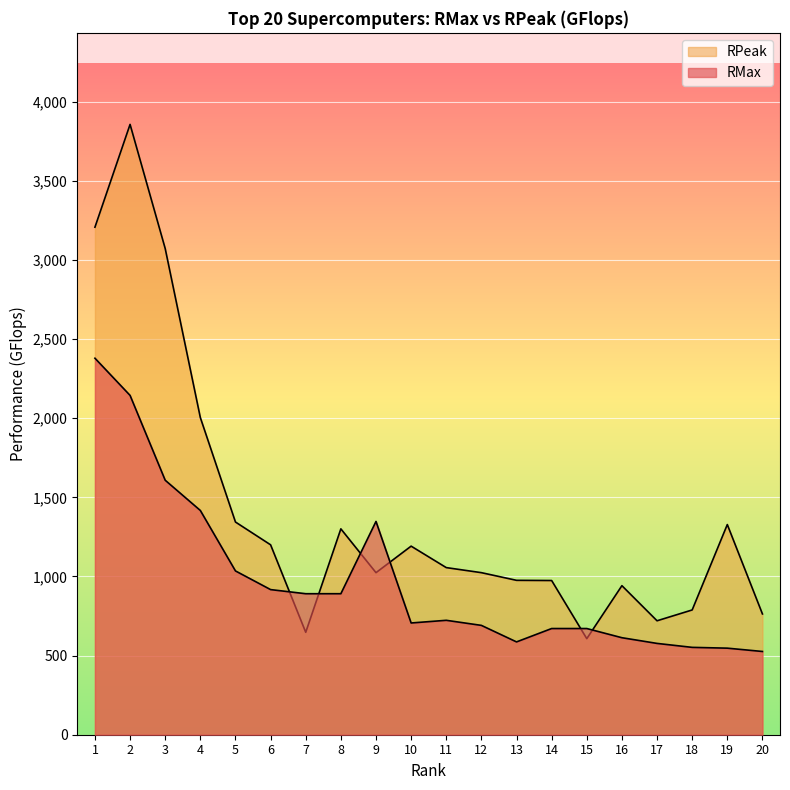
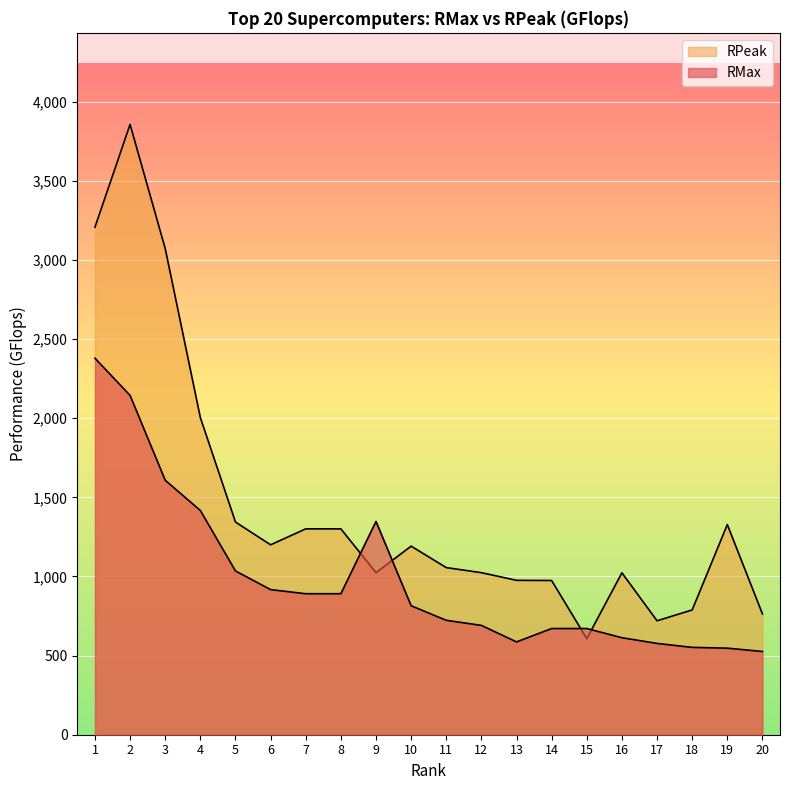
RPeak, 7: 650 -> 1,300
RMax, 10: 710 -> 820
RPeak, 16: 940 -> 1,020
